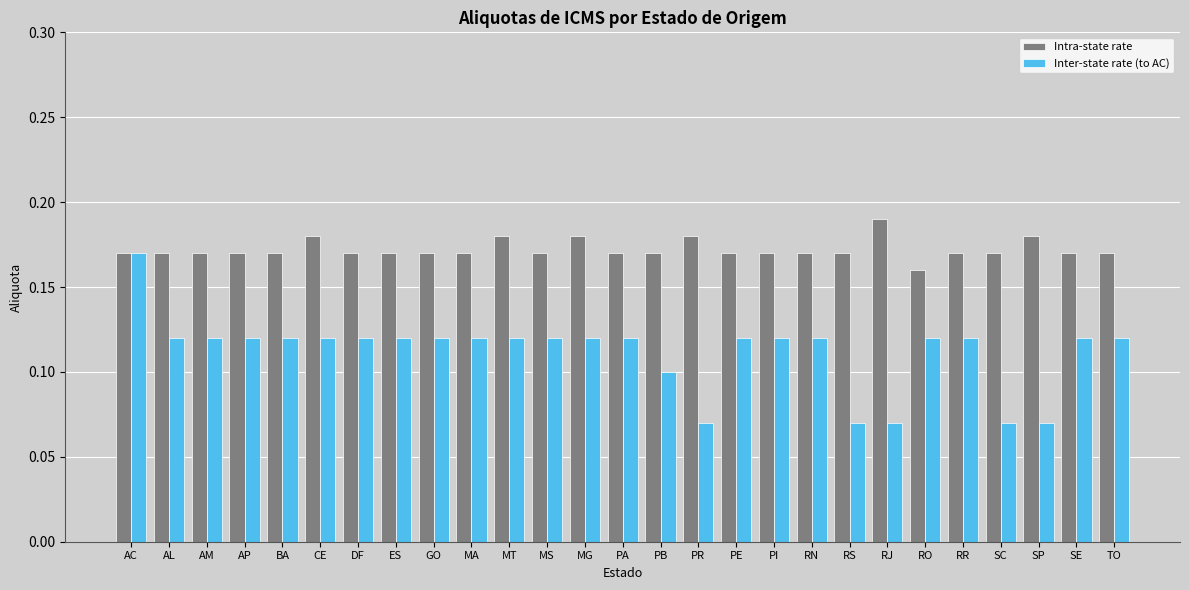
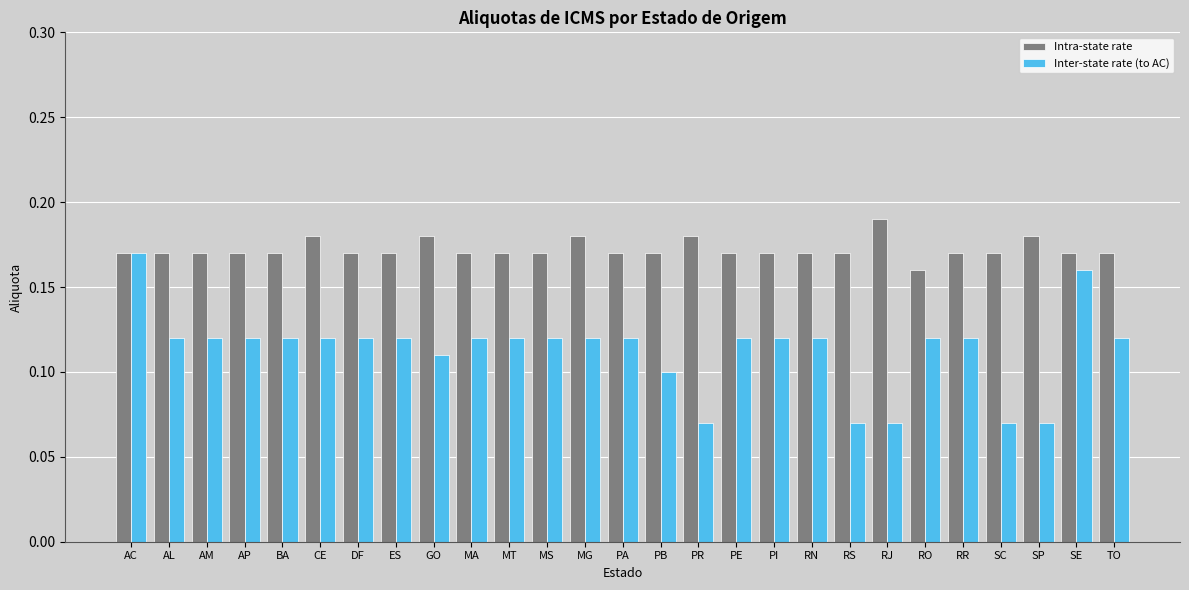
Intra-state rate, GO: 0.17 -> 0.18
Inter-state rate (to AC), GO: 0.12 -> 0.11
Intra-state rate, MT: 0.18 -> 0.17
Inter-state rate (to AC), SE: 0.12 -> 0.16
